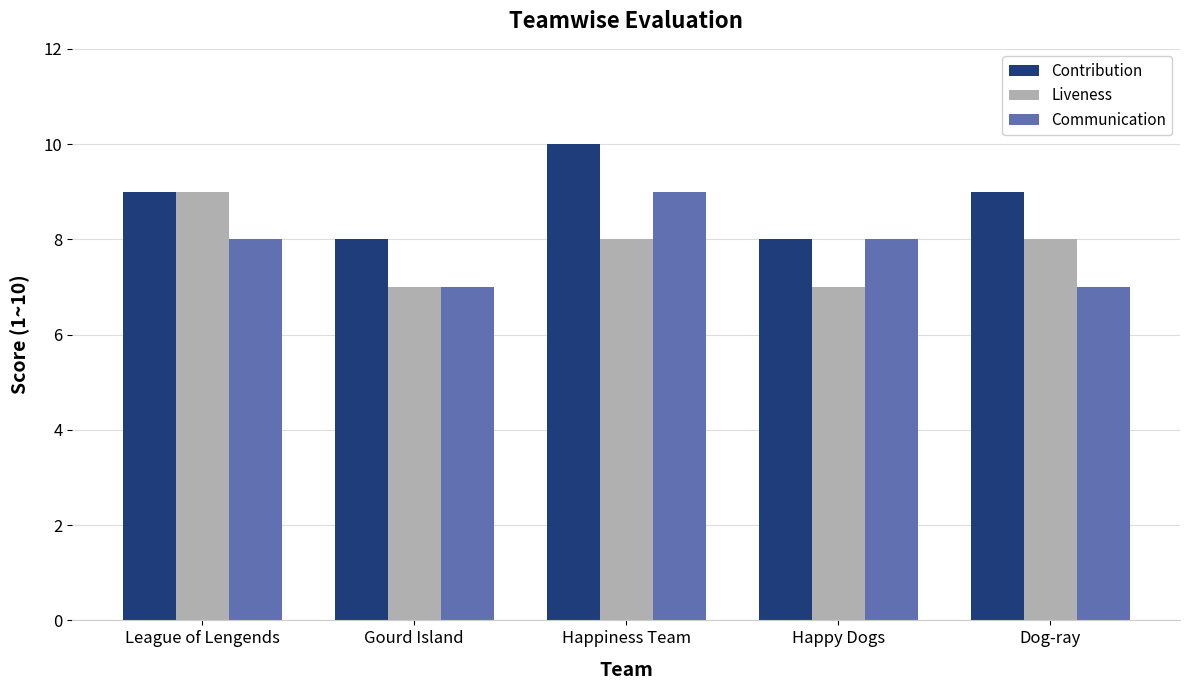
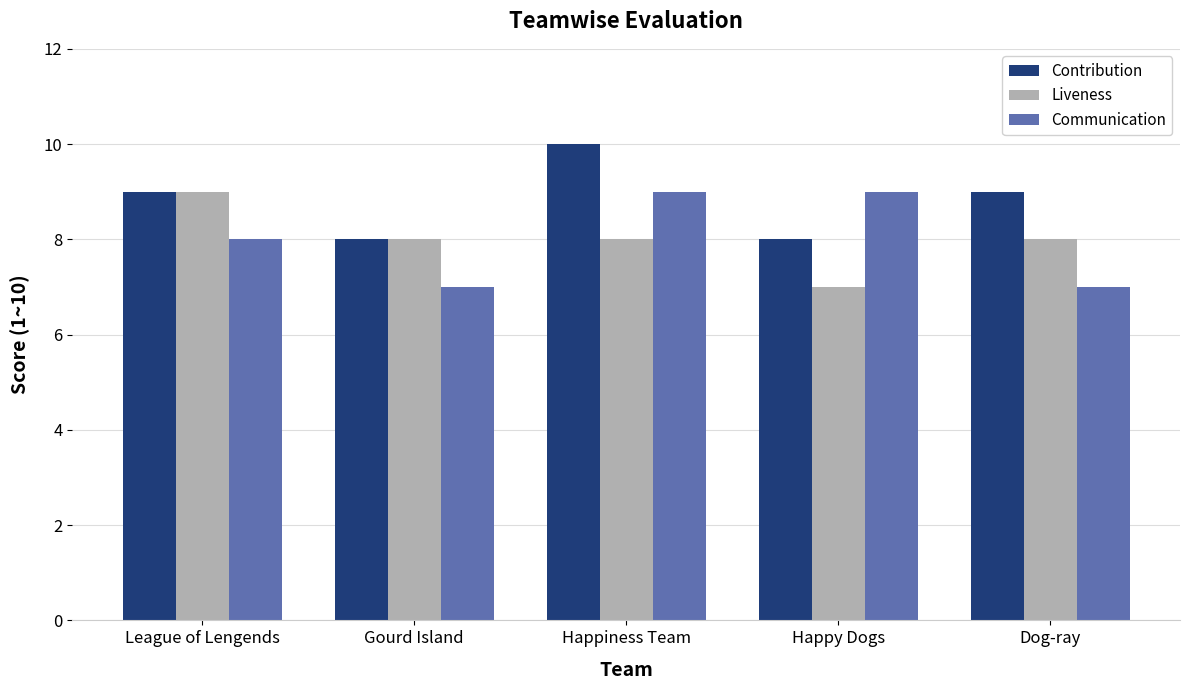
Liveness, Gourd Island: 7 -> 8
Communication, Happy Dogs: 8 -> 9
